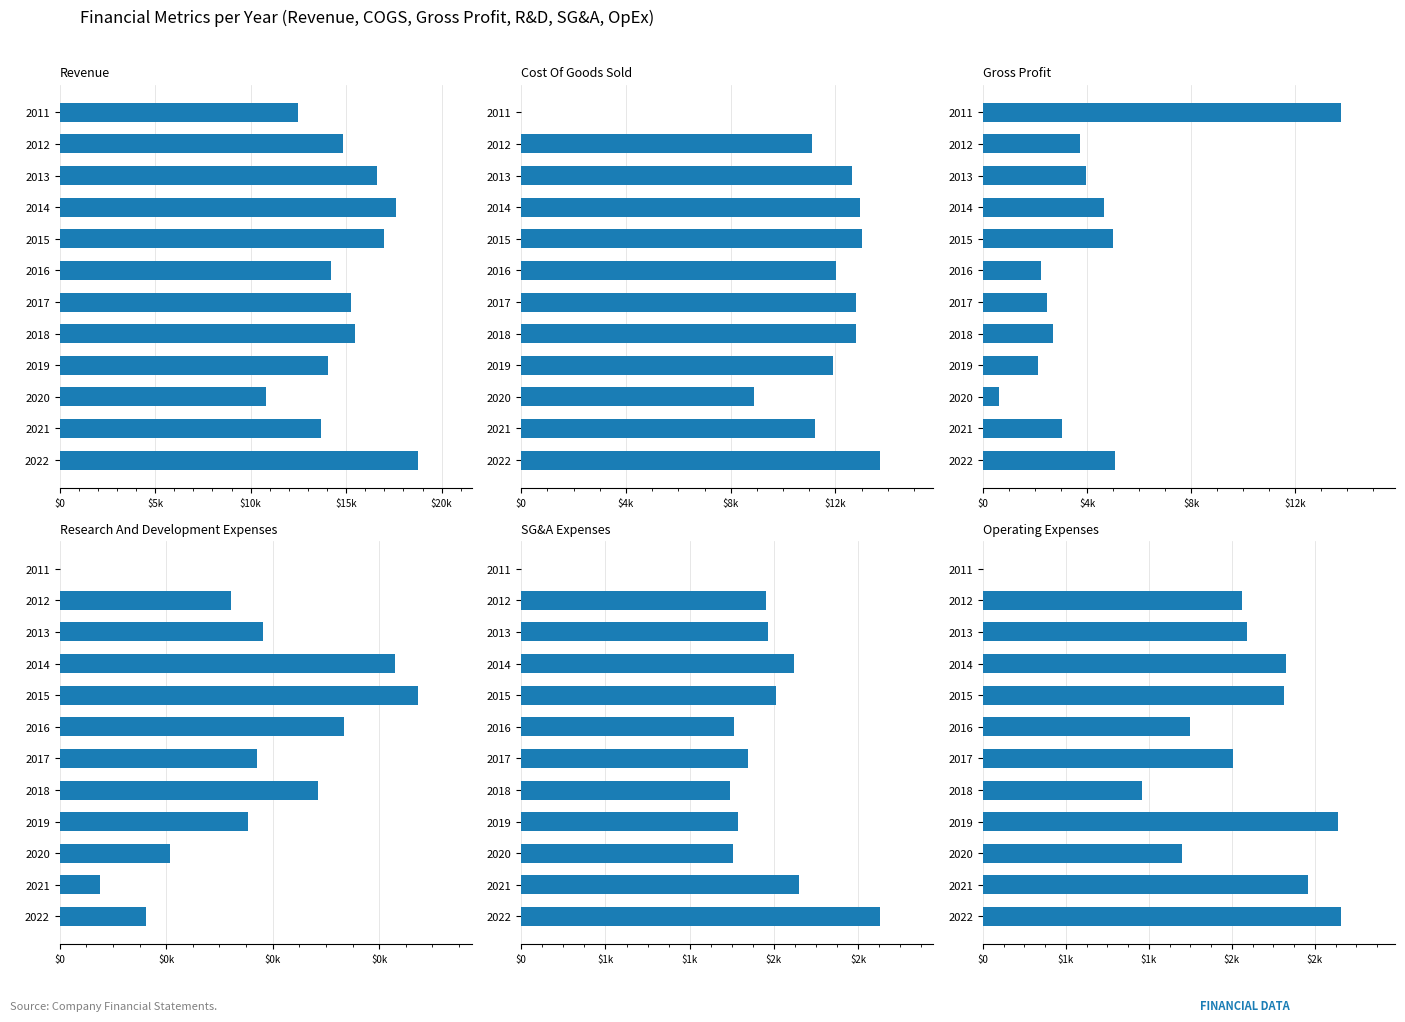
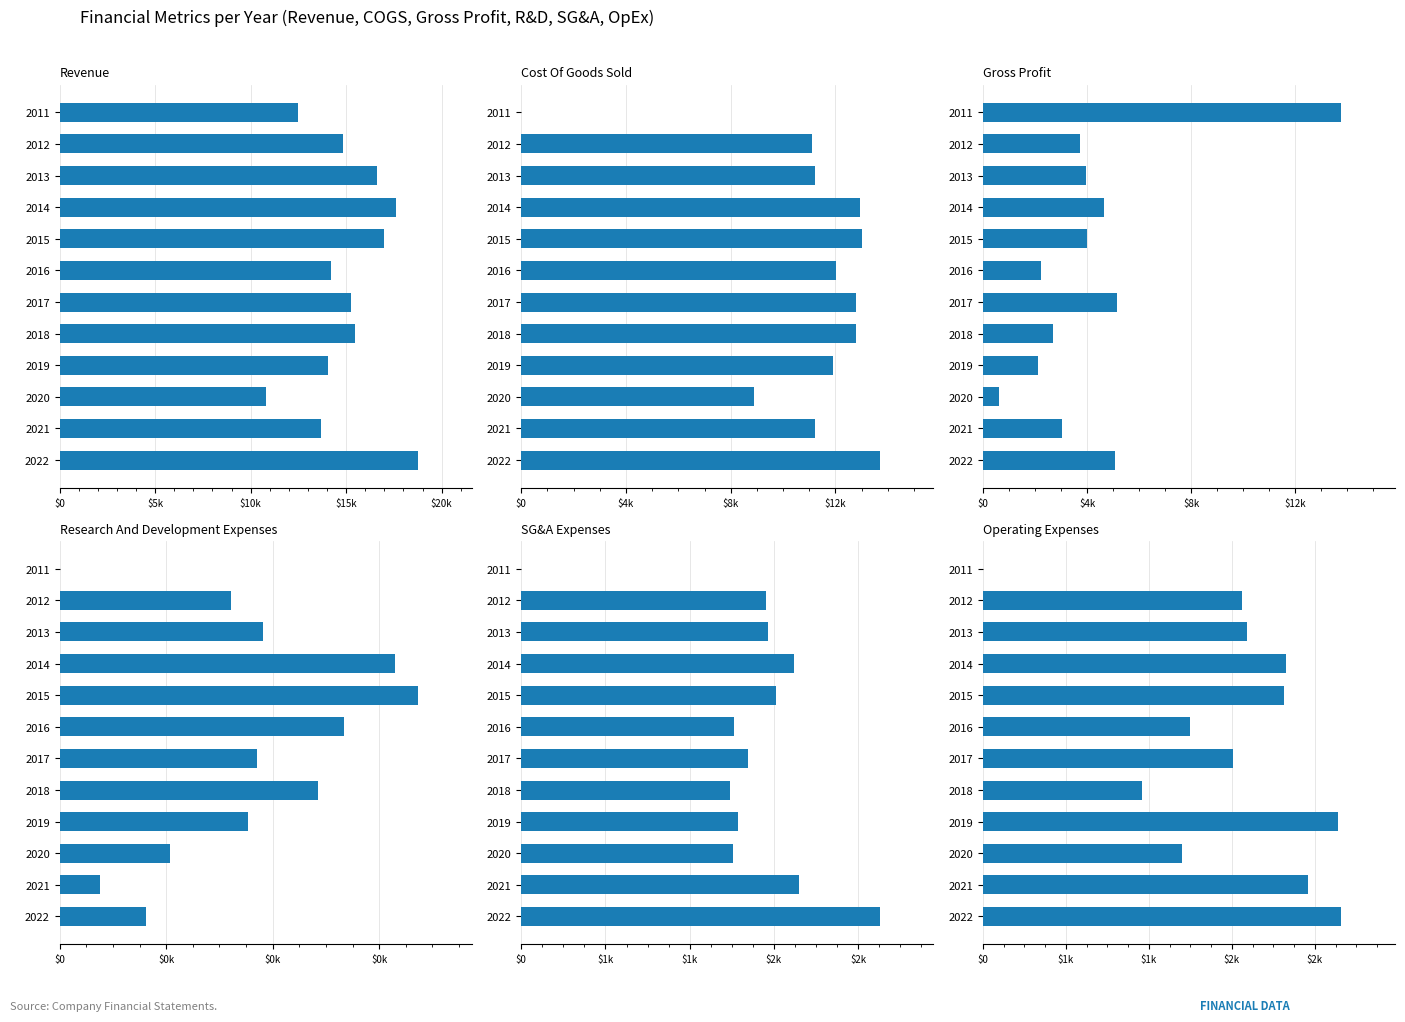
Cost Of Goods Sold, 2013: $12600 -> $11200
Gross Profit, 2015: $5000 -> $4000
Gross Profit, 2017: $2500 -> $5200
